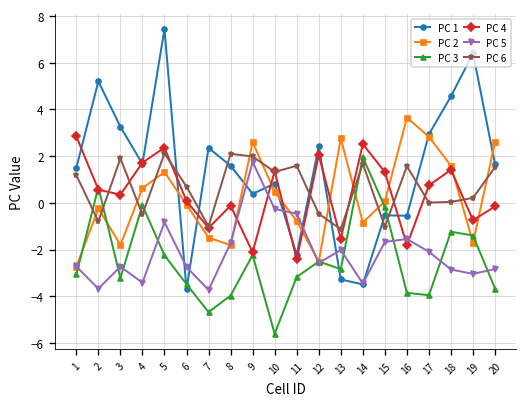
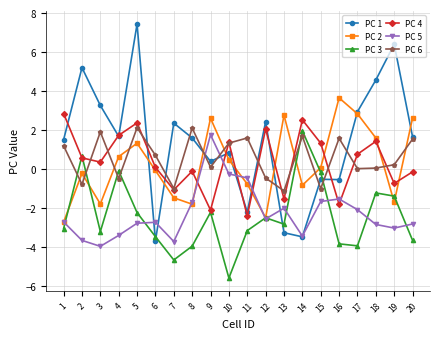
PC 5, 3: -2.7 -> -4.0
PC 5, 5: -0.8 -> -2.8
PC 6, 9: 2.0 -> 0.1
